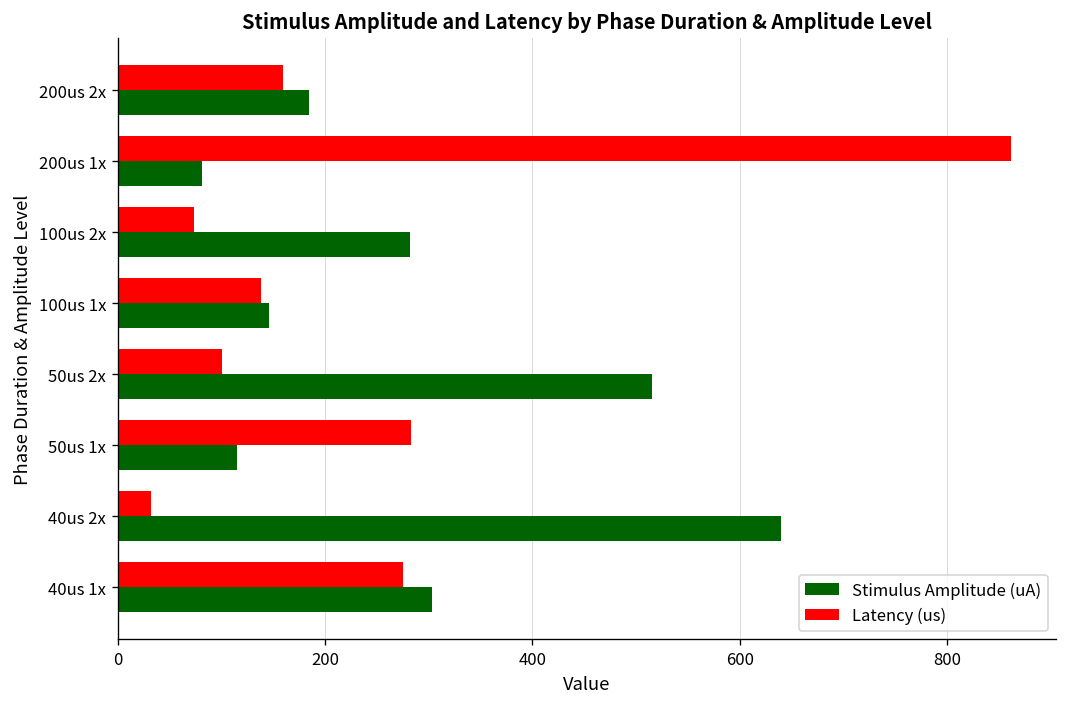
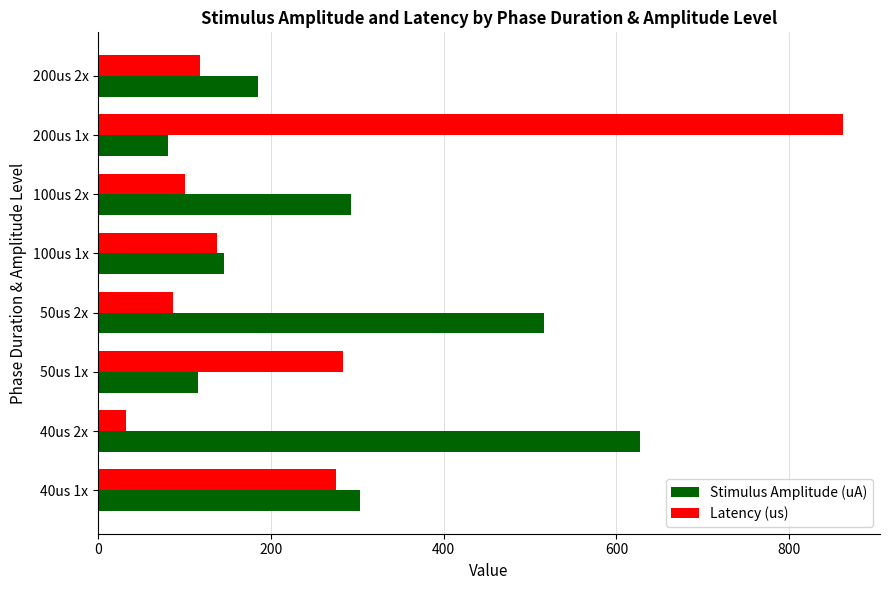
Latency (us), 200us 2x: 160 -> 120
Latency (us), 100us 2x: 70 -> 100
Stimulus Amplitude (uA), 100us 2x: 280 -> 290
Latency (us), 50us 2x: 100 -> 90
Stimulus Amplitude (uA), 40us 2x: 640 -> 630
